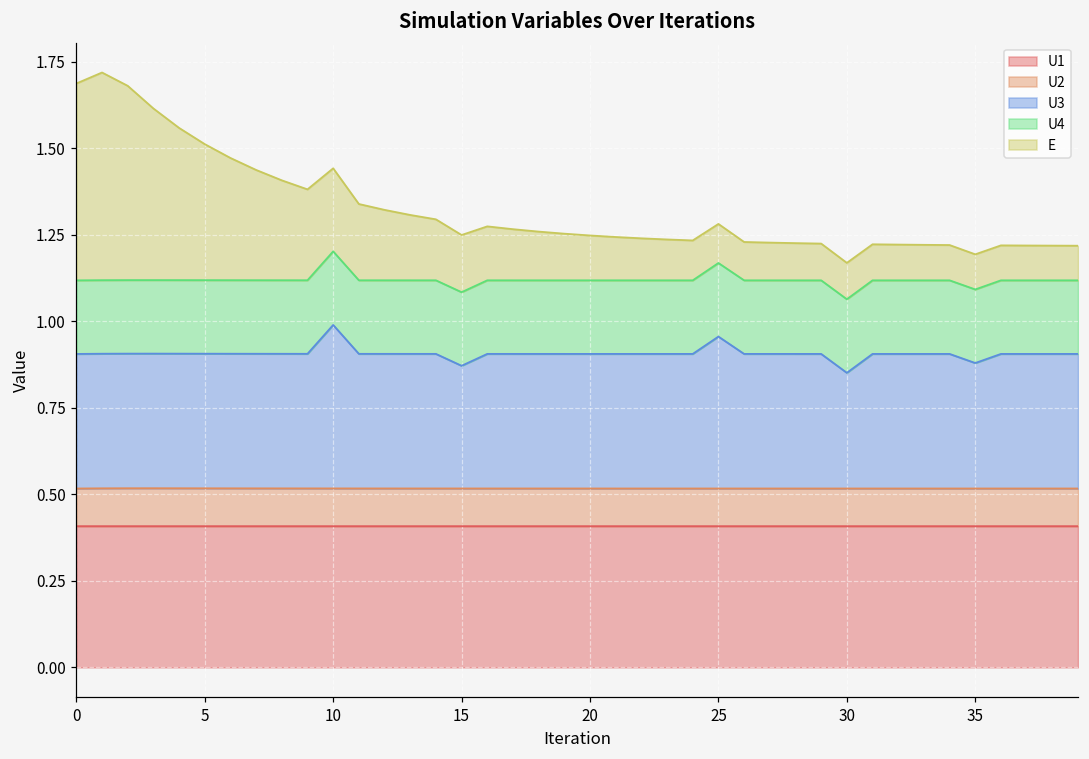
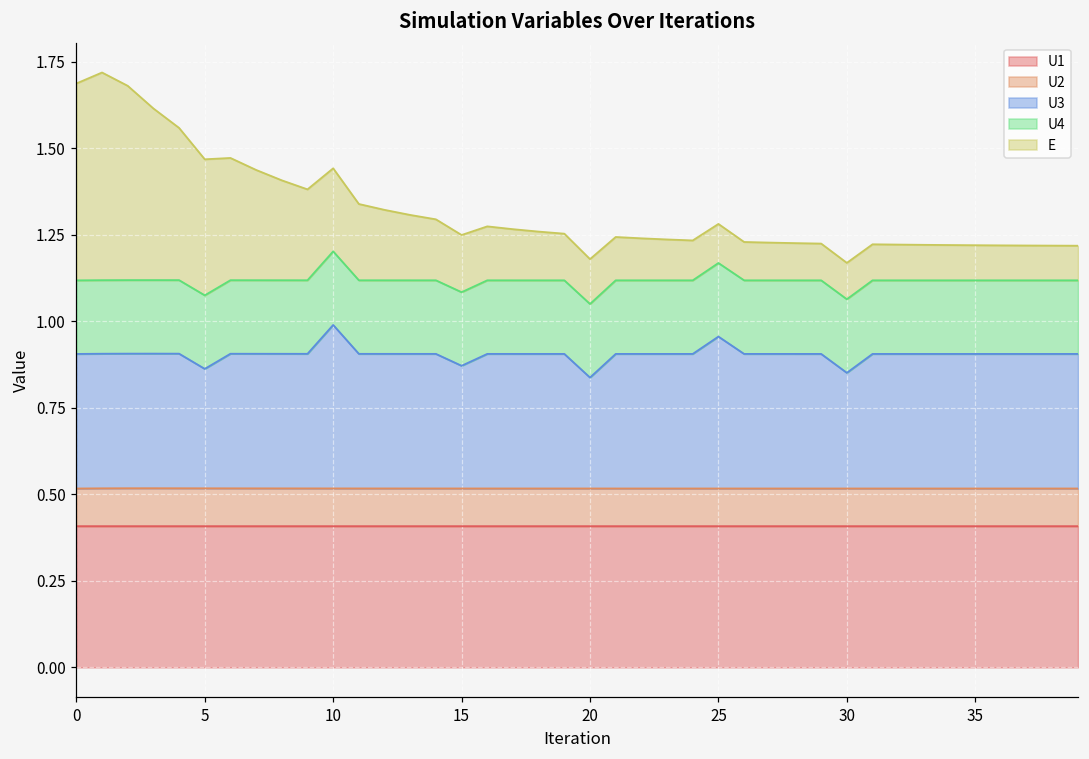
U3, 5: 0.39 -> 0.35
U3, 20: 0.39 -> 0.32
U3, 35: 0.36 -> 0.39
